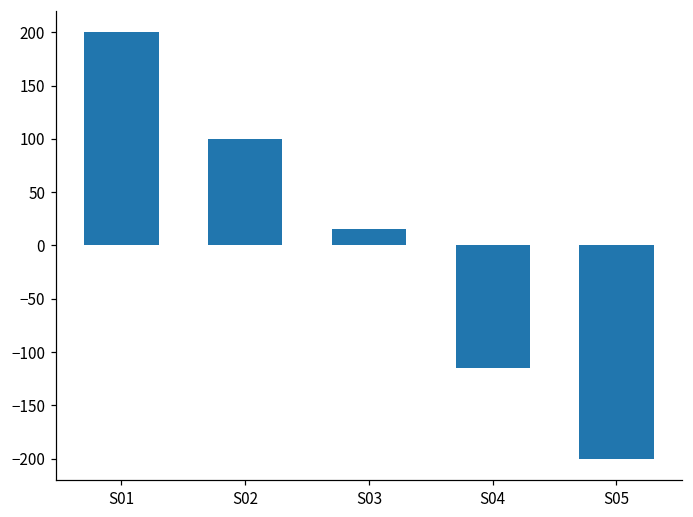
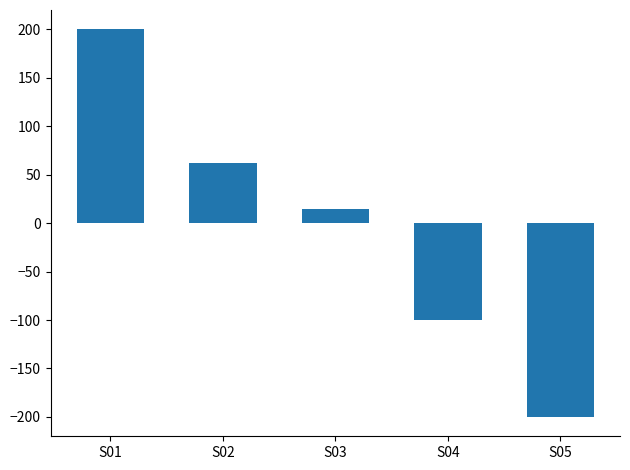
S02: 100 -> 60
S04: -120 -> -100
